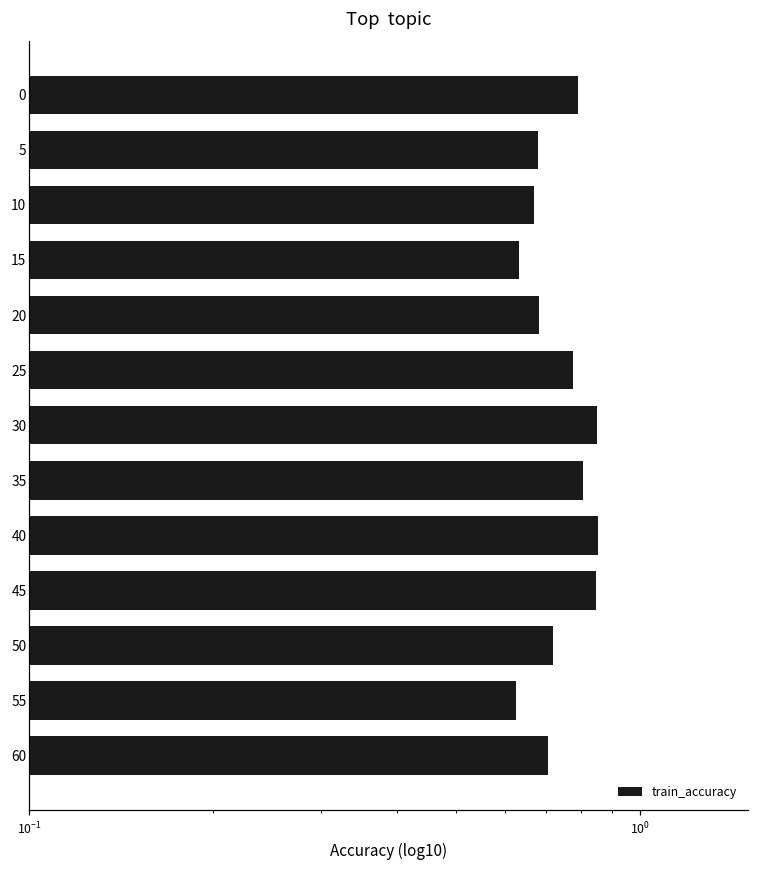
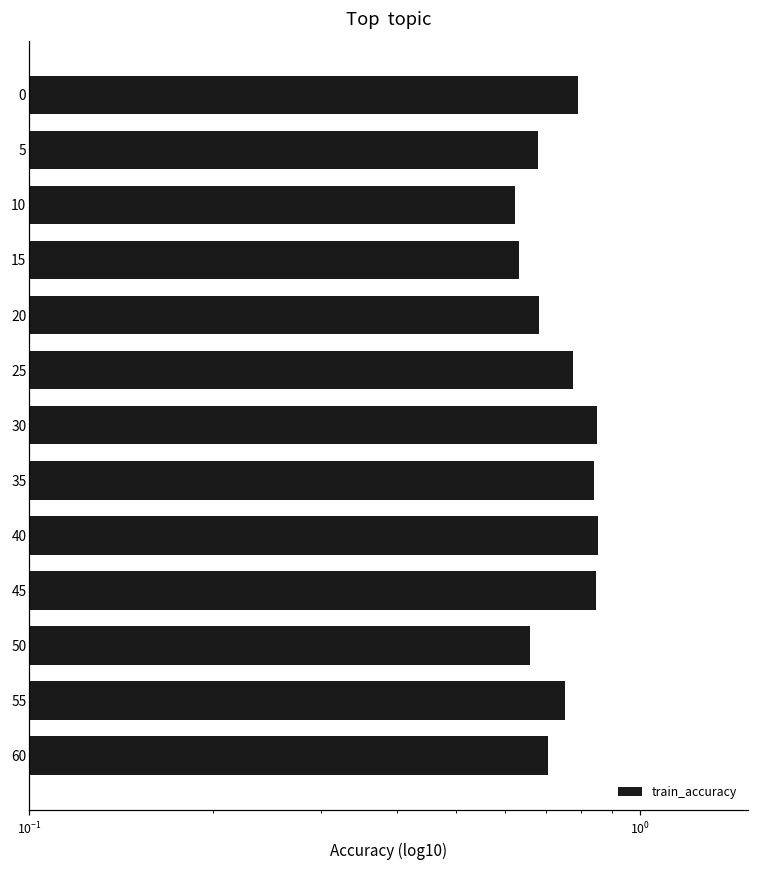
10: 0.67 -> 0.62
35: 0.81 -> 0.84
50: 0.72 -> 0.66
55: 0.63 -> 0.75
